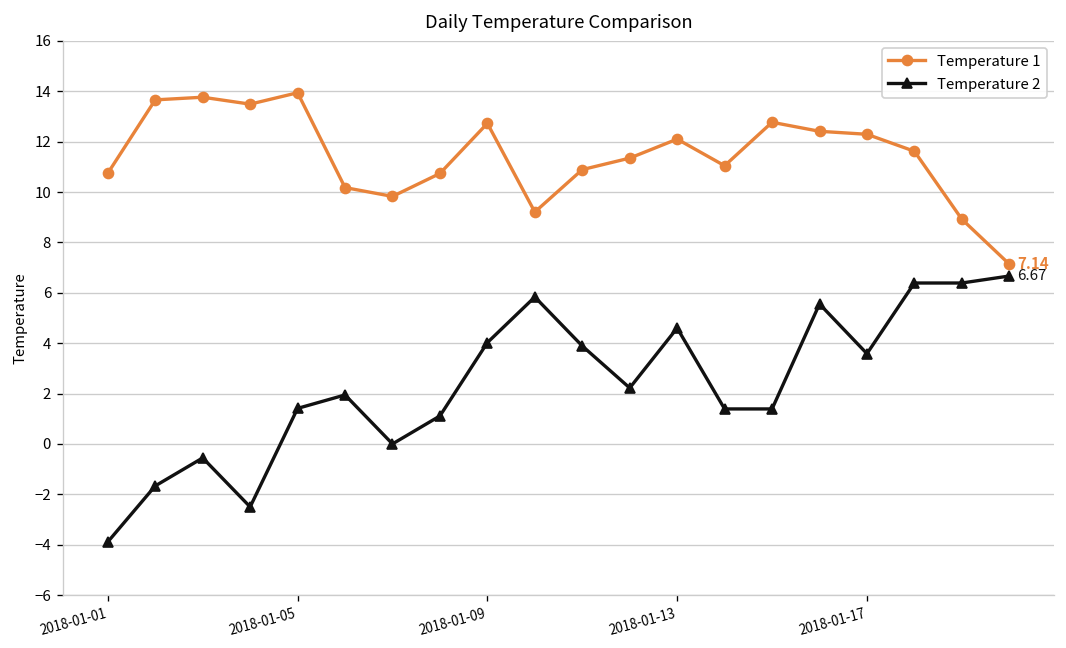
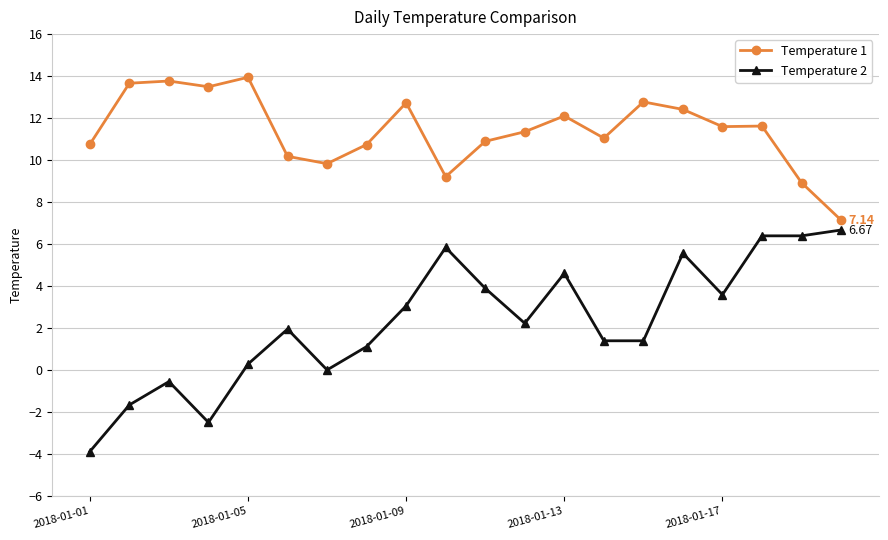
Temperature 2, 2018-01-05: 1.4 -> 0.3
Temperature 2, 2018-01-09: 4.0 -> 3.1
Temperature 1, 2018-01-17: 12.3 -> 11.6
